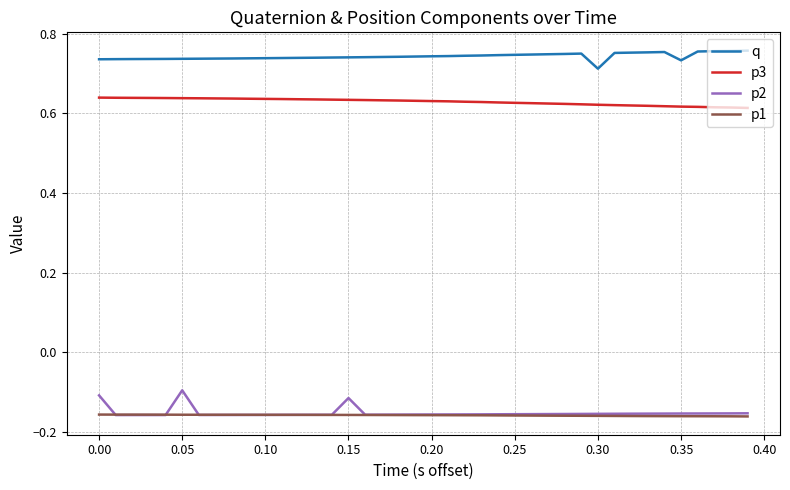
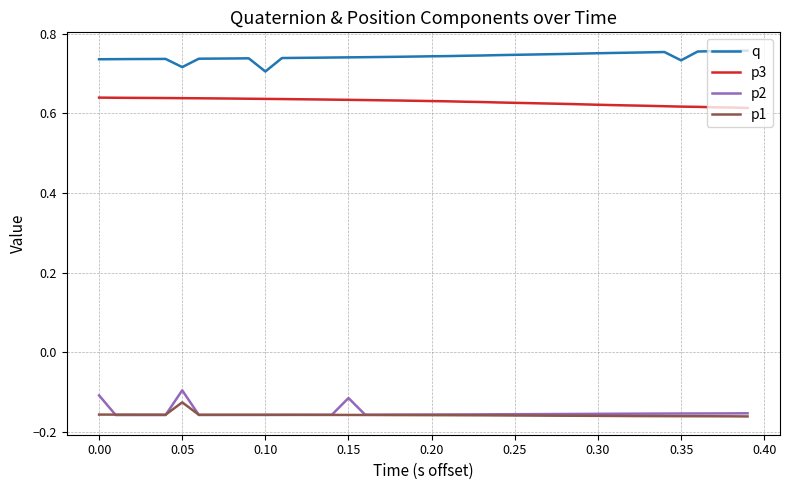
q, 0.05: 0.74 -> 0.72
p1, 0.05: -0.16 -> -0.13
q, 0.10: 0.74 -> 0.71
q, 0.30: 0.71 -> 0.75
